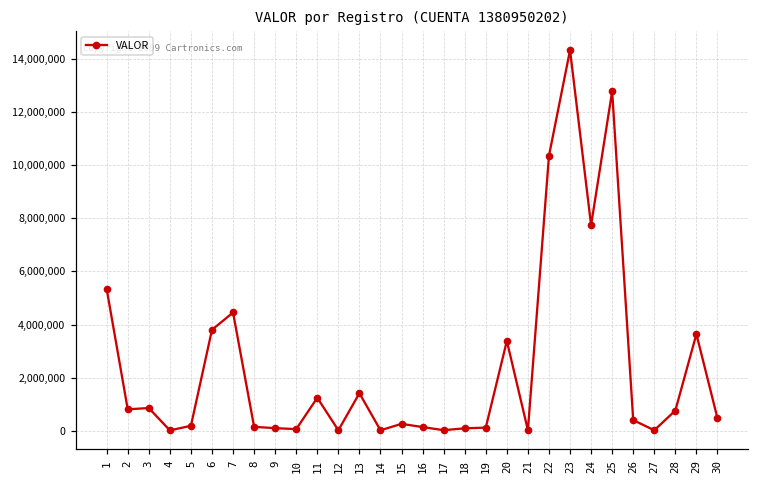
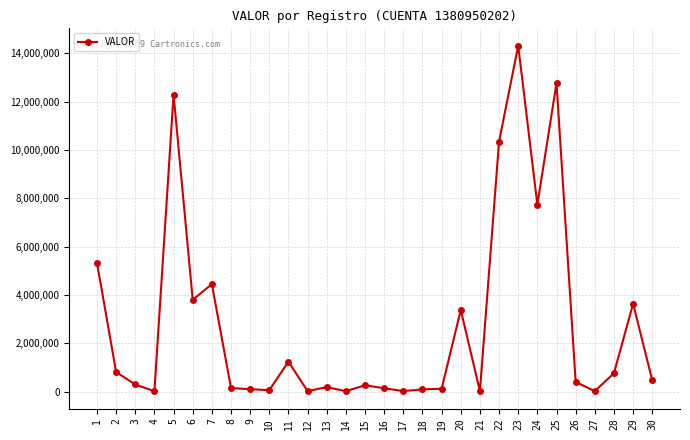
3: 900,000 -> 300,000
5: 200,000 -> 12,300,000
13: 1,400,000 -> 200,000
